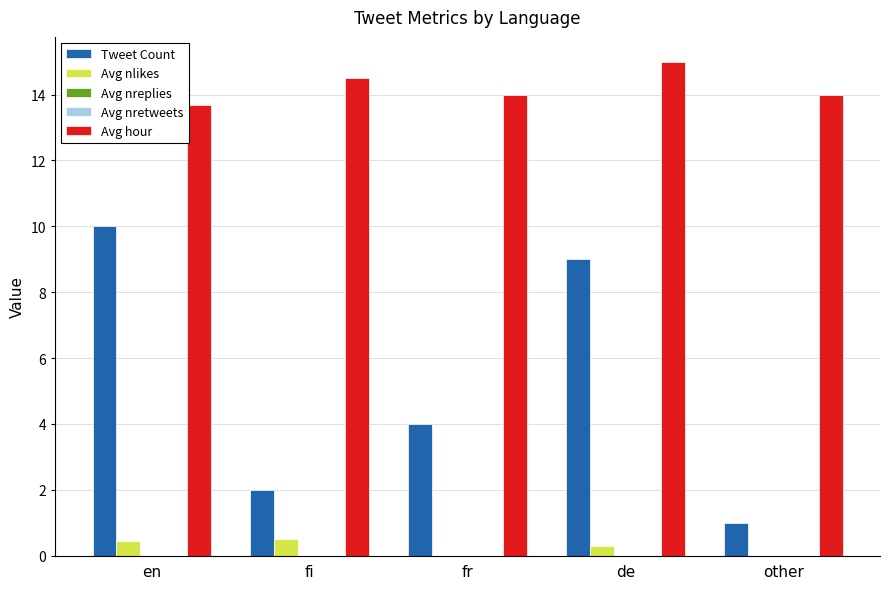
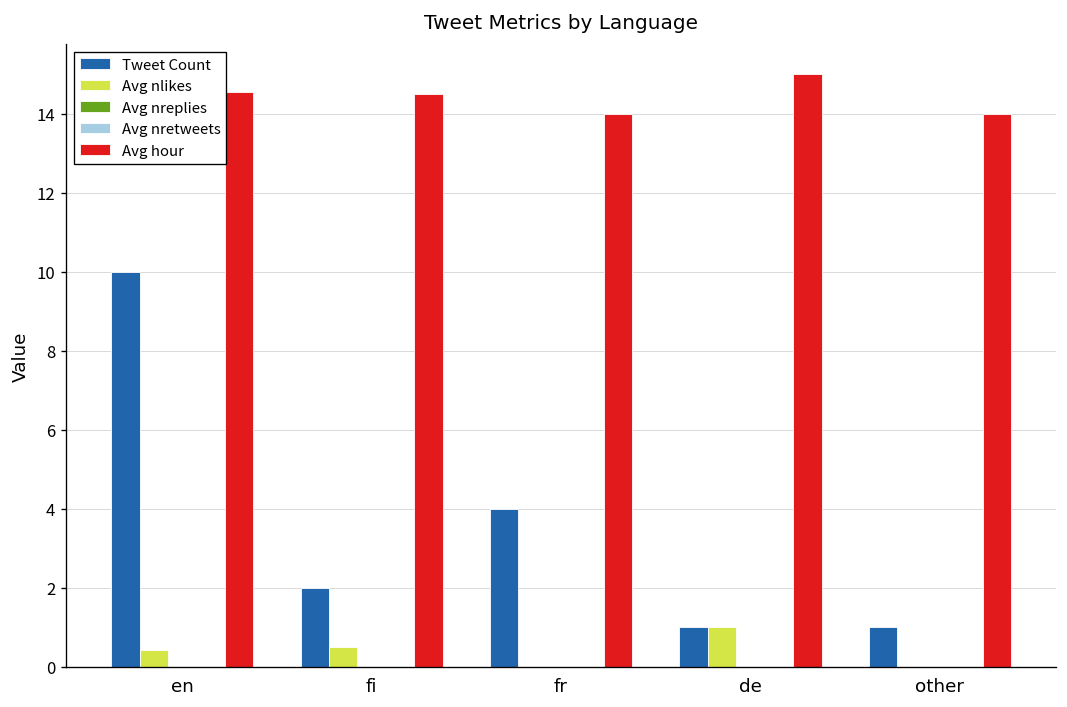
Avg hour, en: 13.7 -> 14.6
Tweet Count, de: 9 -> 1
Avg nlikes, de: 0.3 -> 1.0
